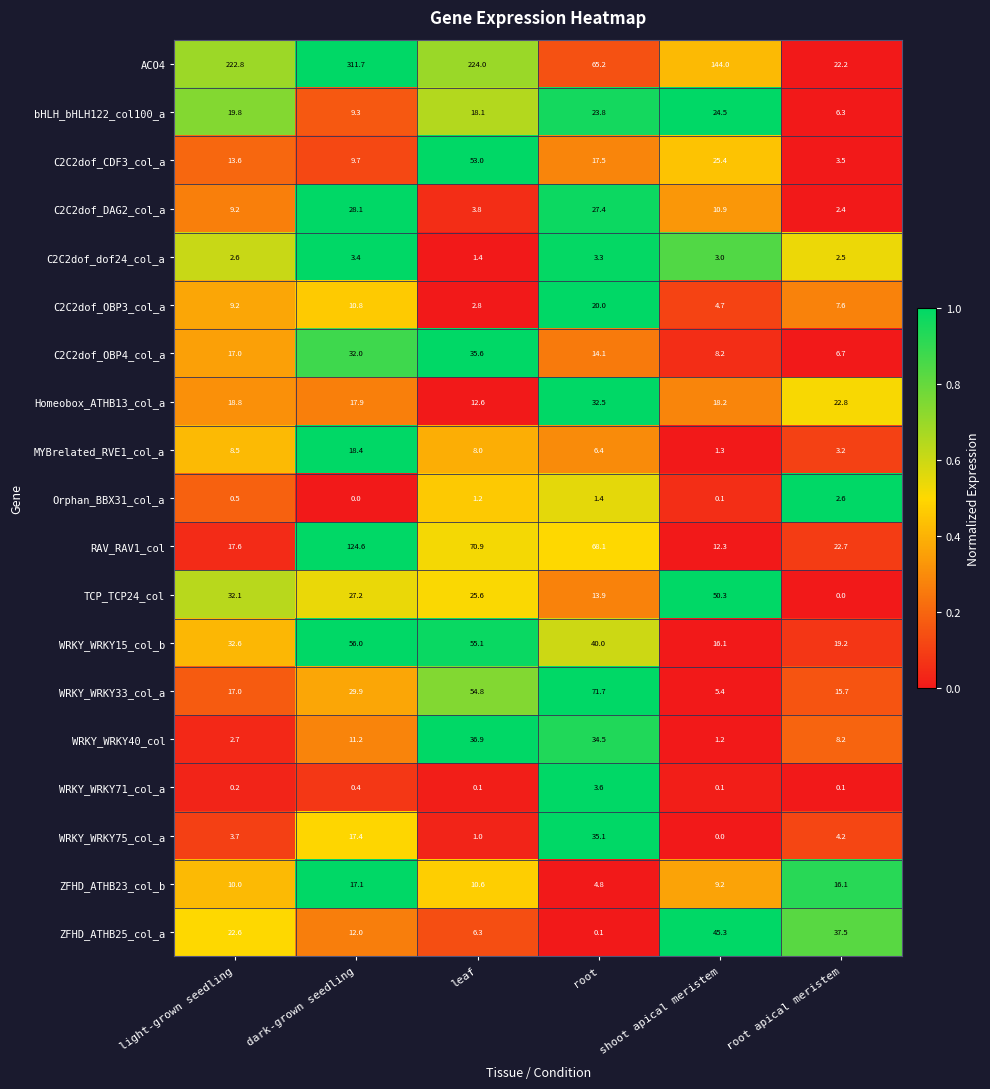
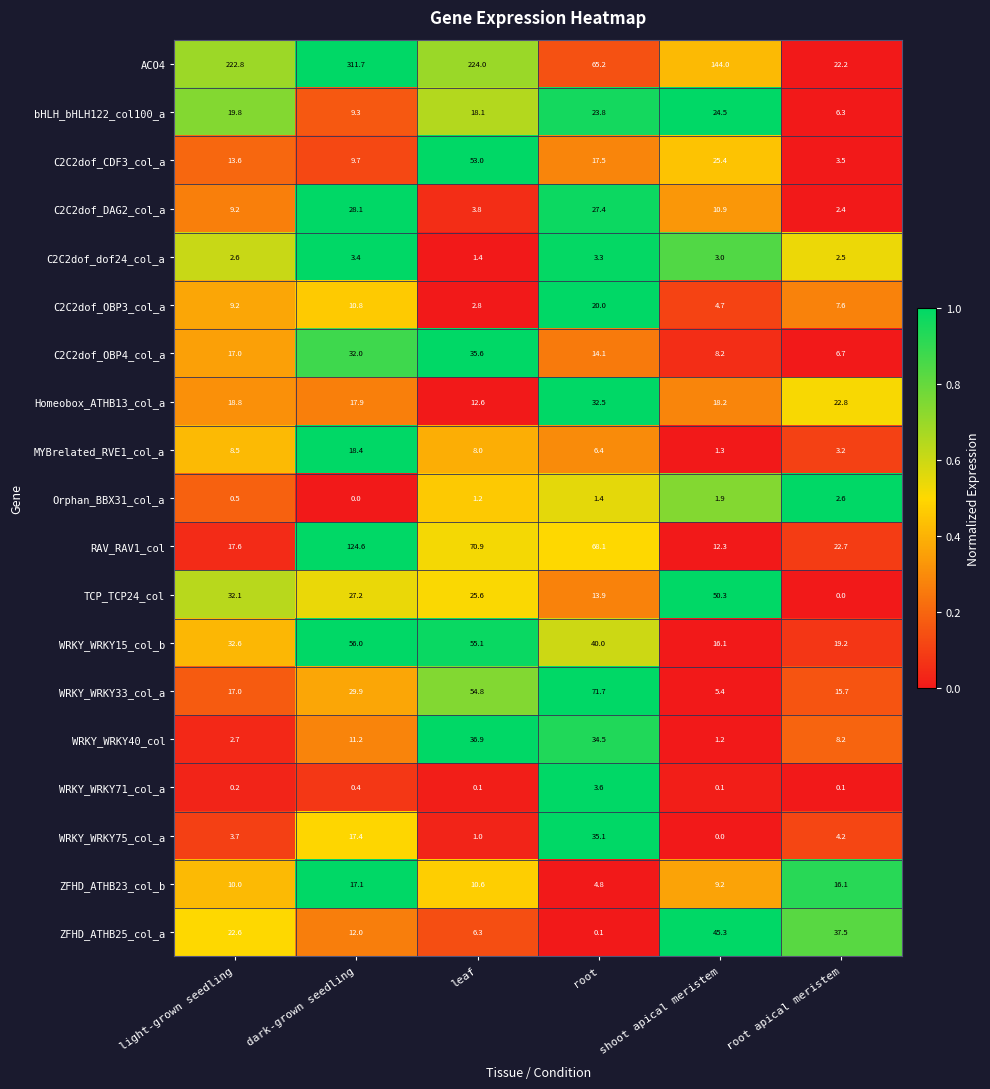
Orphan_BBX31_col_a, shoot apical meristem: 0.1 -> 1.9
